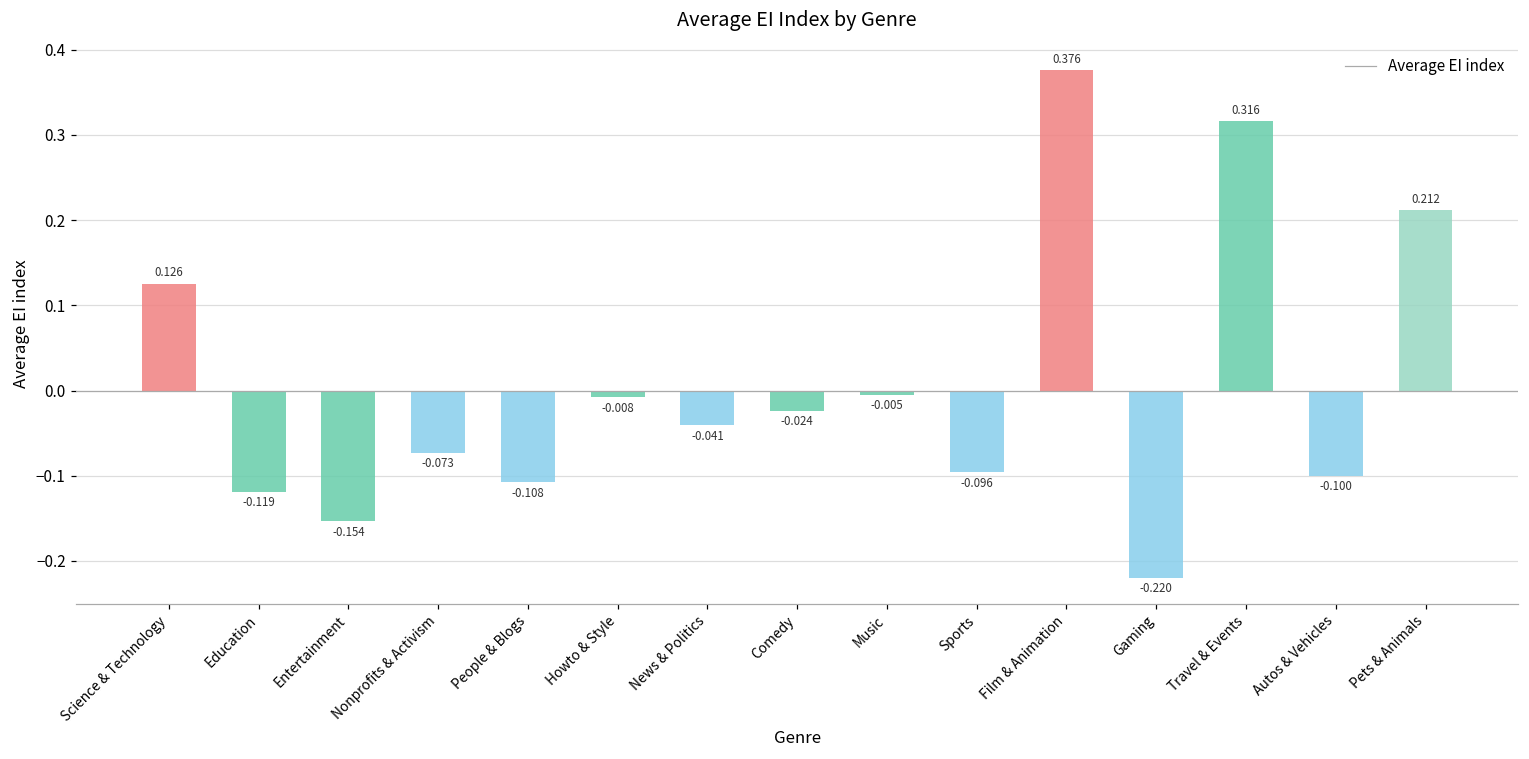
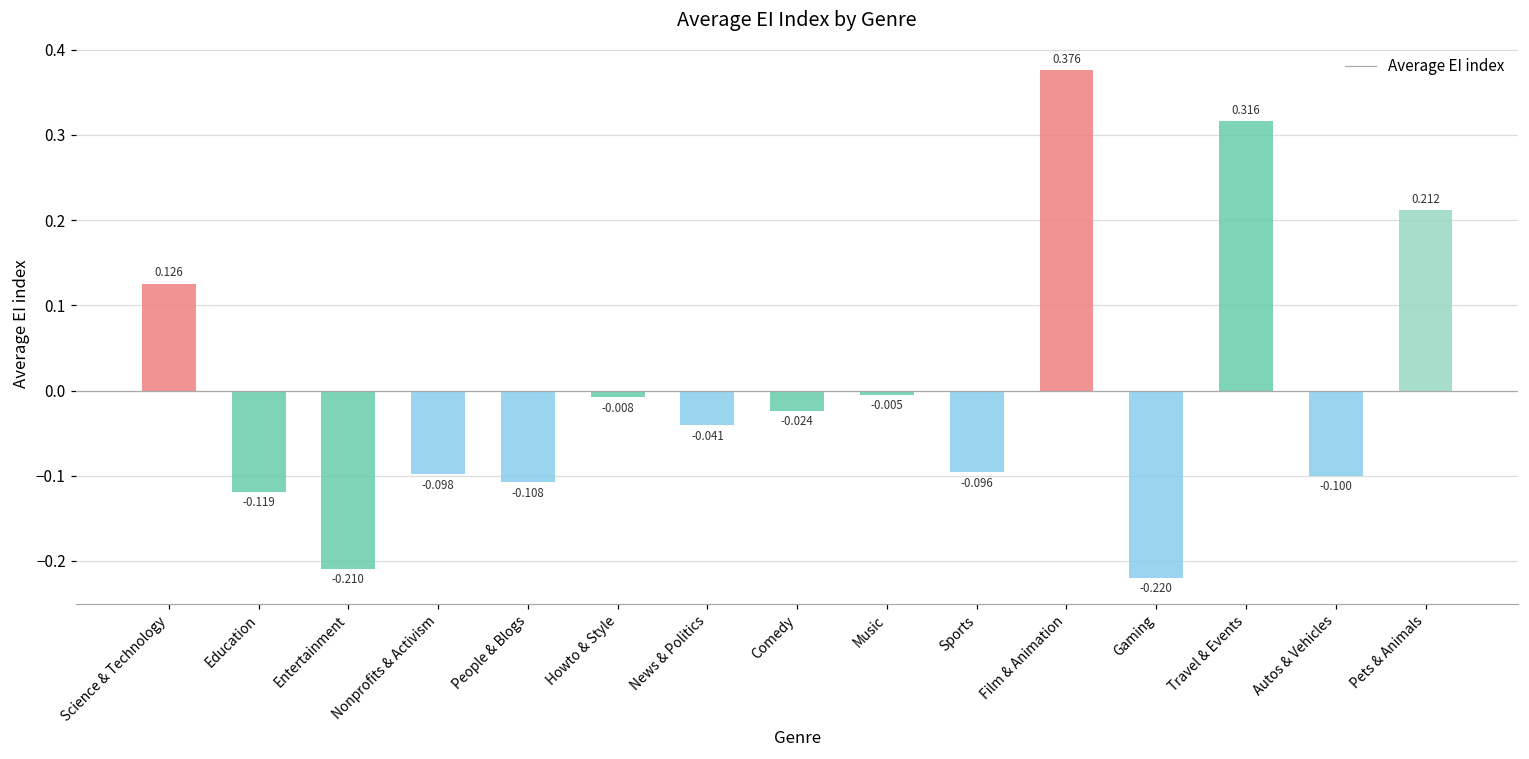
Entertainment: -0.154 -> -0.210
Nonprofits & Activism: -0.073 -> -0.098
